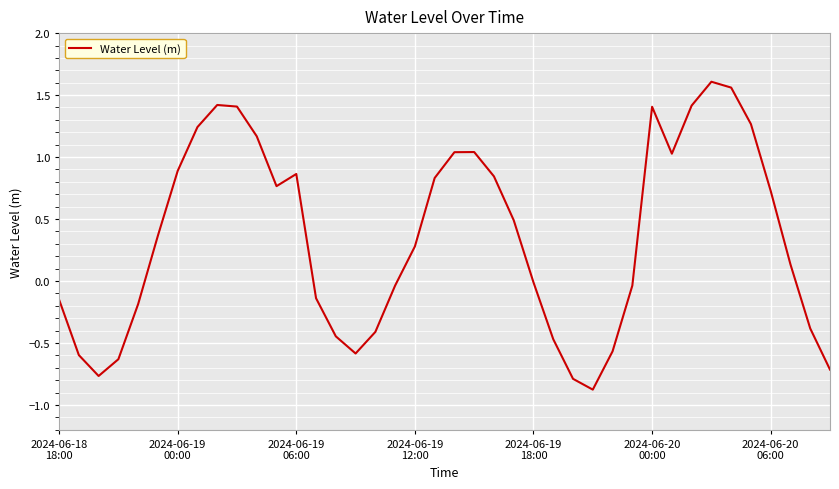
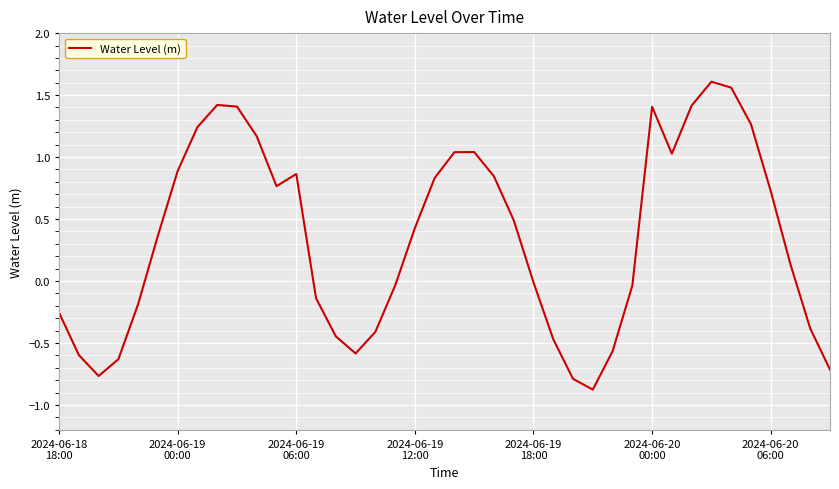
2024-06-18 18:00: -0.15 -> -0.26
2024-06-19 12:00: 0.28 -> 0.43
